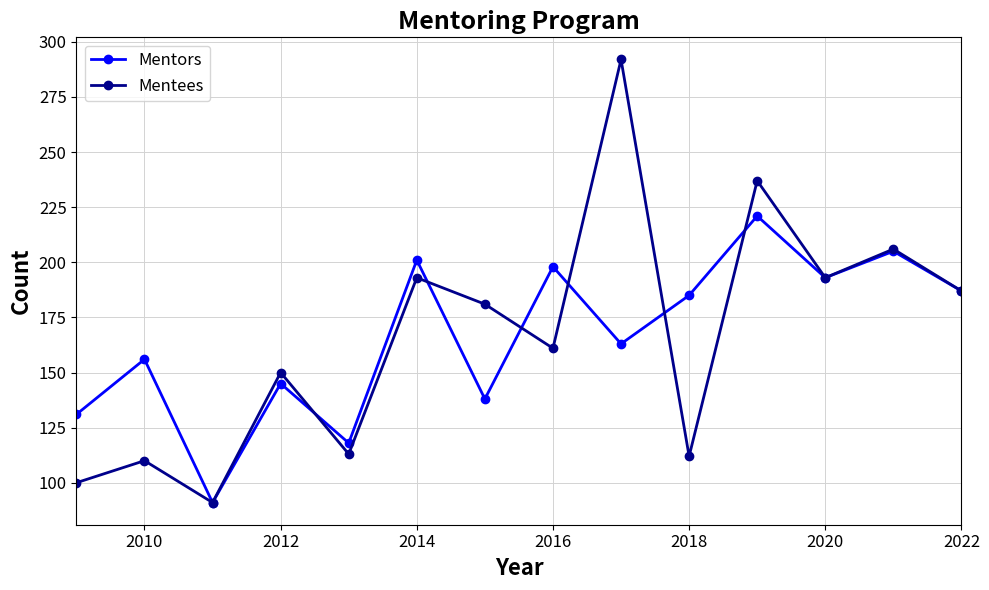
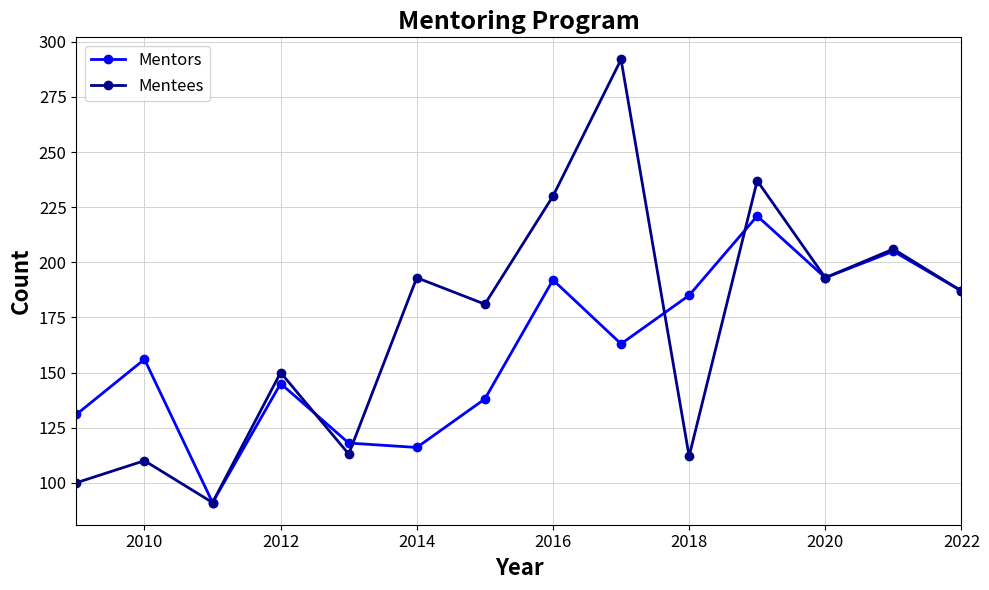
Mentors, 2014: 201 -> 116
Mentors, 2016: 198 -> 192
Mentees, 2016: 161 -> 230
